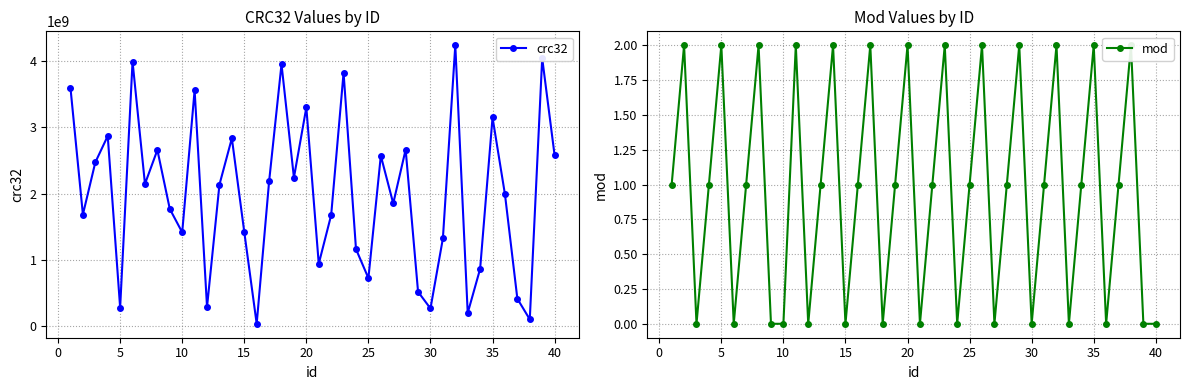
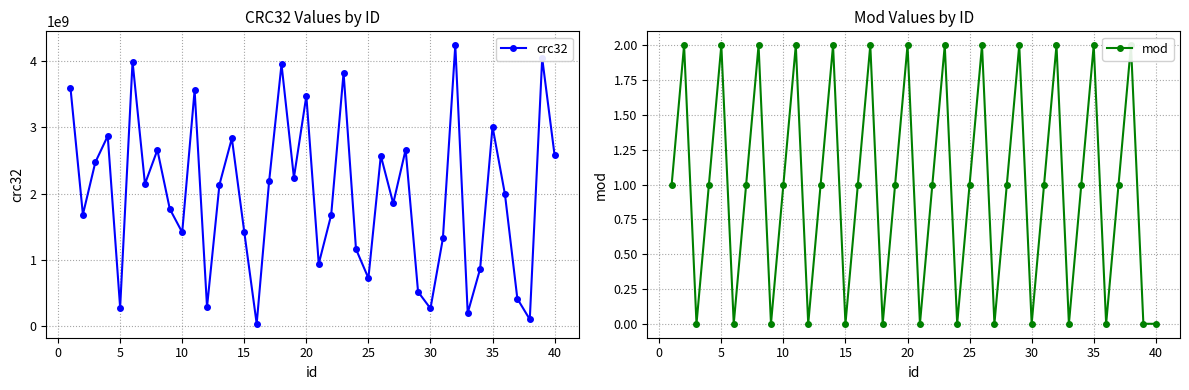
CRC32 Values by ID, 20: 3300000000 -> 3500000000
CRC32 Values by ID, 35: 3200000000 -> 3000000000
Mod Values by ID, 10: 0 -> 1
